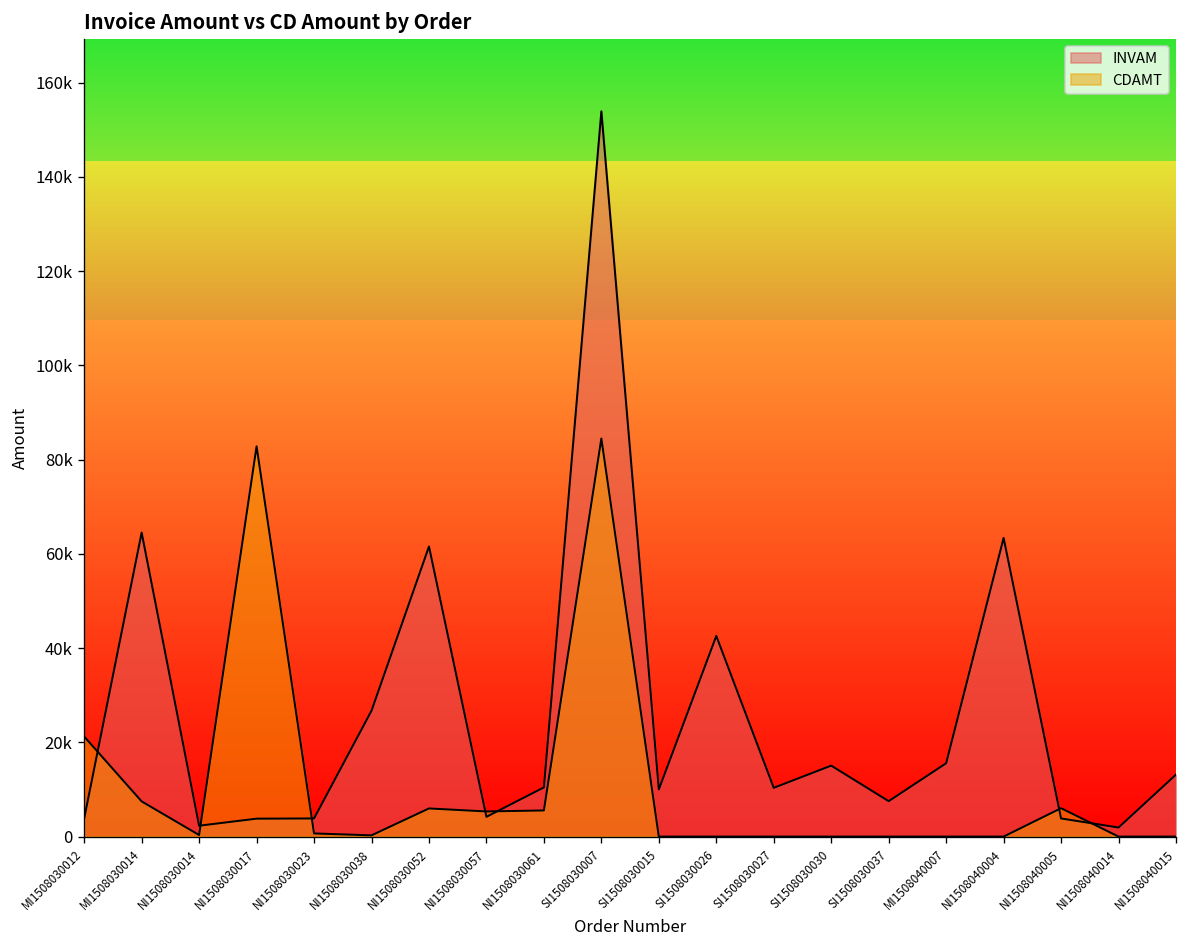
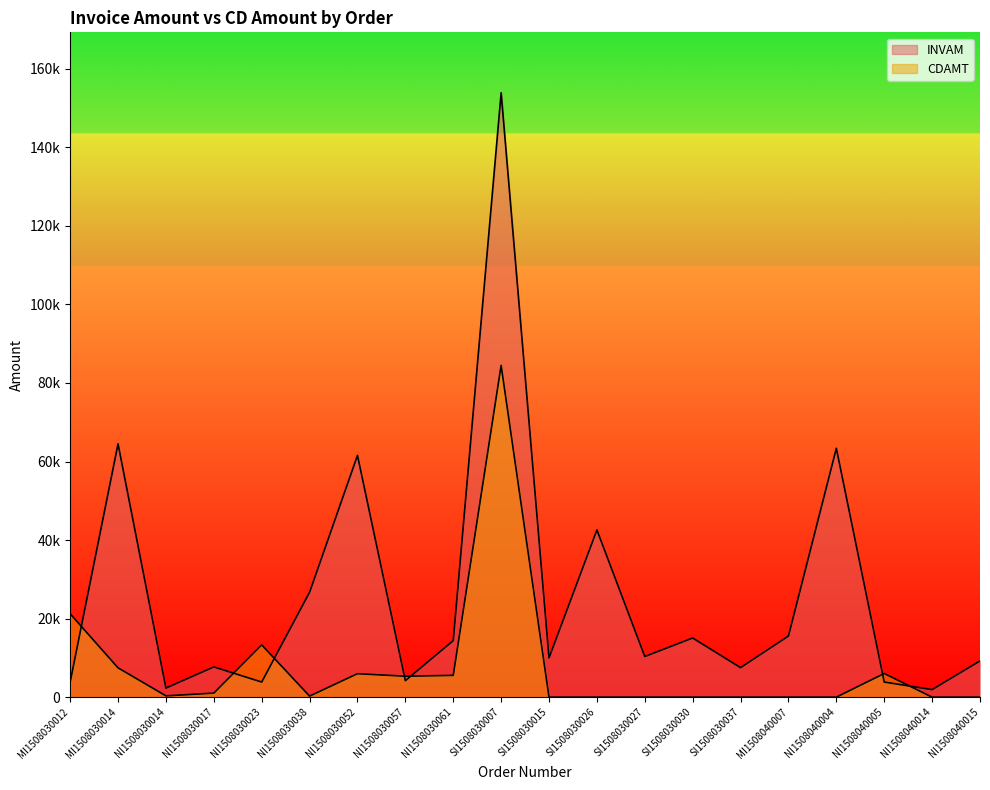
INVAM, NI1508030017: 4000 -> 8000
CDAMT, NI1508030017: 83000 -> 1000
CDAMT, NI1508030023: 1000 -> 13000
INVAM, NI1508030061: 10000 -> 14000
INVAM, NI1508040015: 13000 -> 9000
